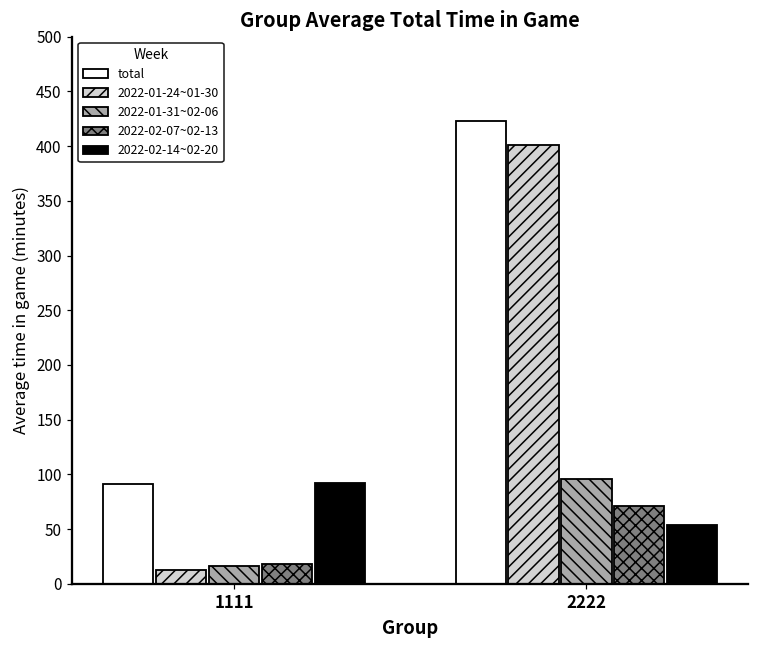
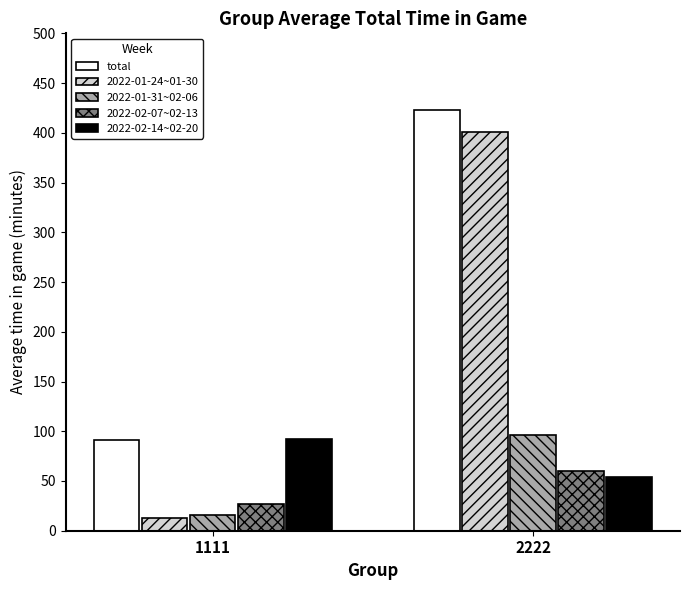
2022-02-07~02-13, 1111: 20 -> 30
2022-02-07~02-13, 2222: 70 -> 60
